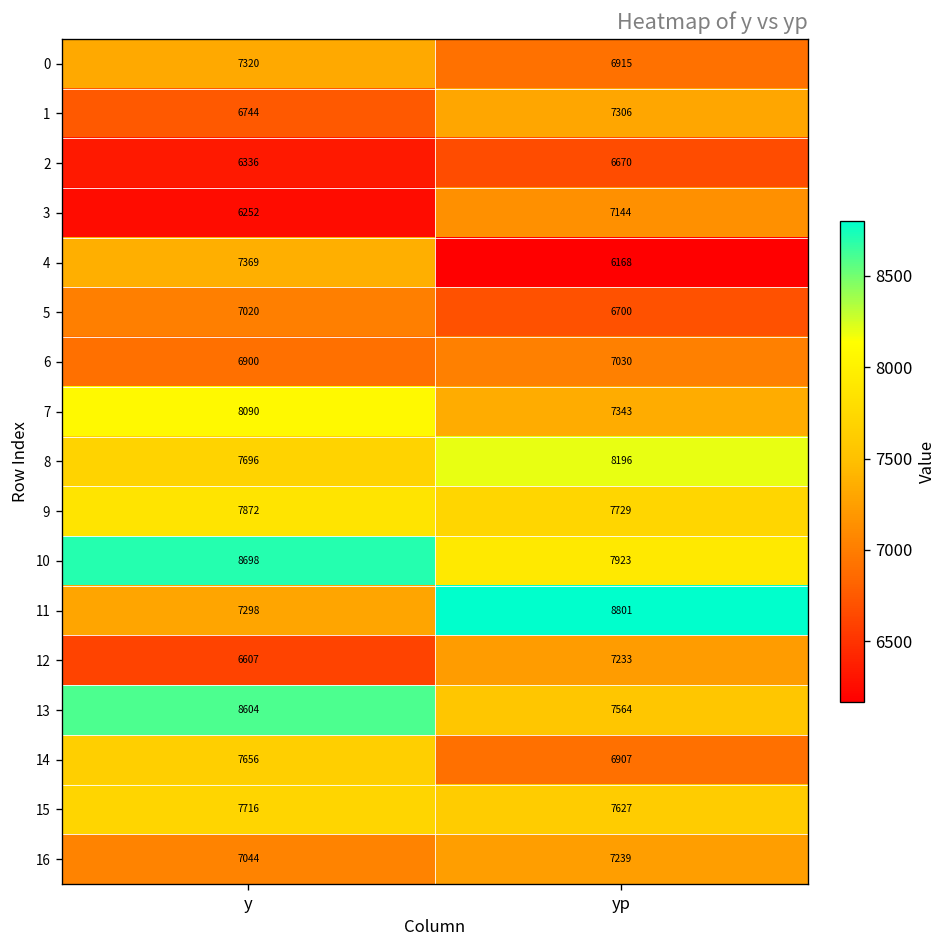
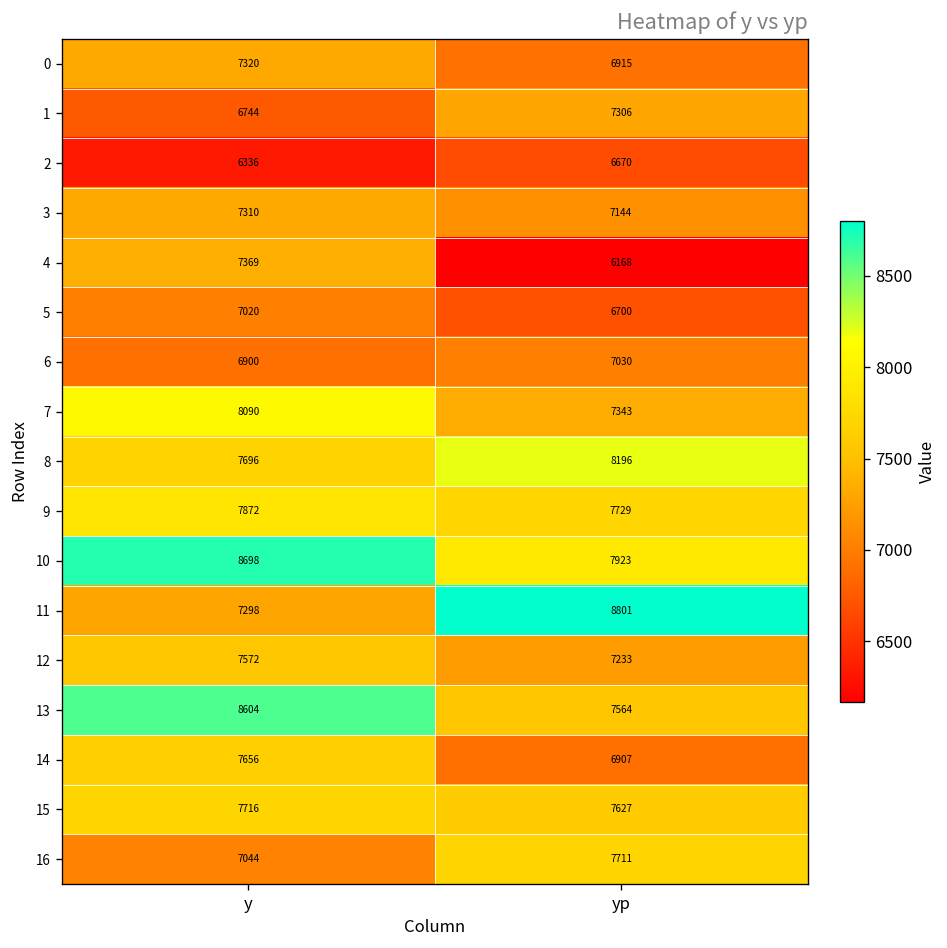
3, y: 6252 -> 7310
12, y: 6607 -> 7572
16, yp: 7239 -> 7711
